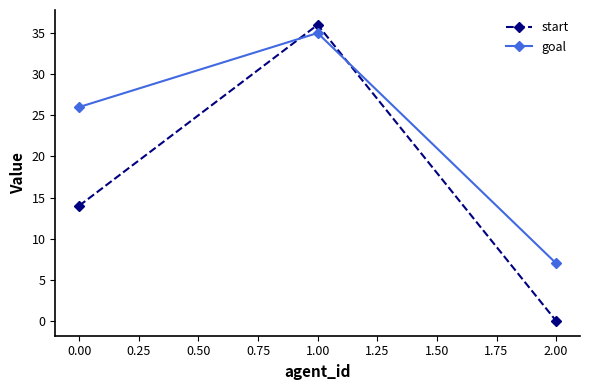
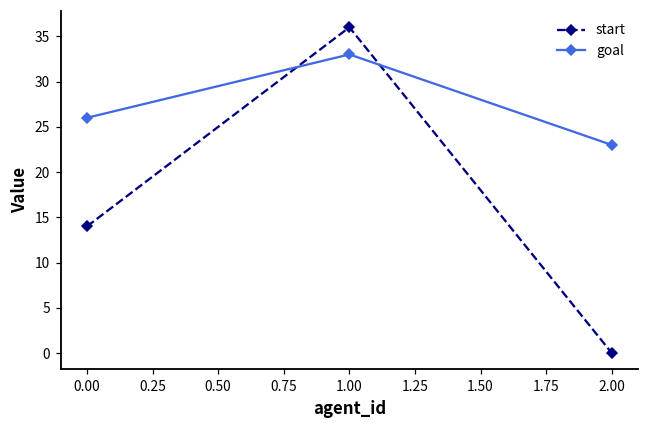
goal, 1.00: 35 -> 33
goal, 2.00: 7 -> 23
